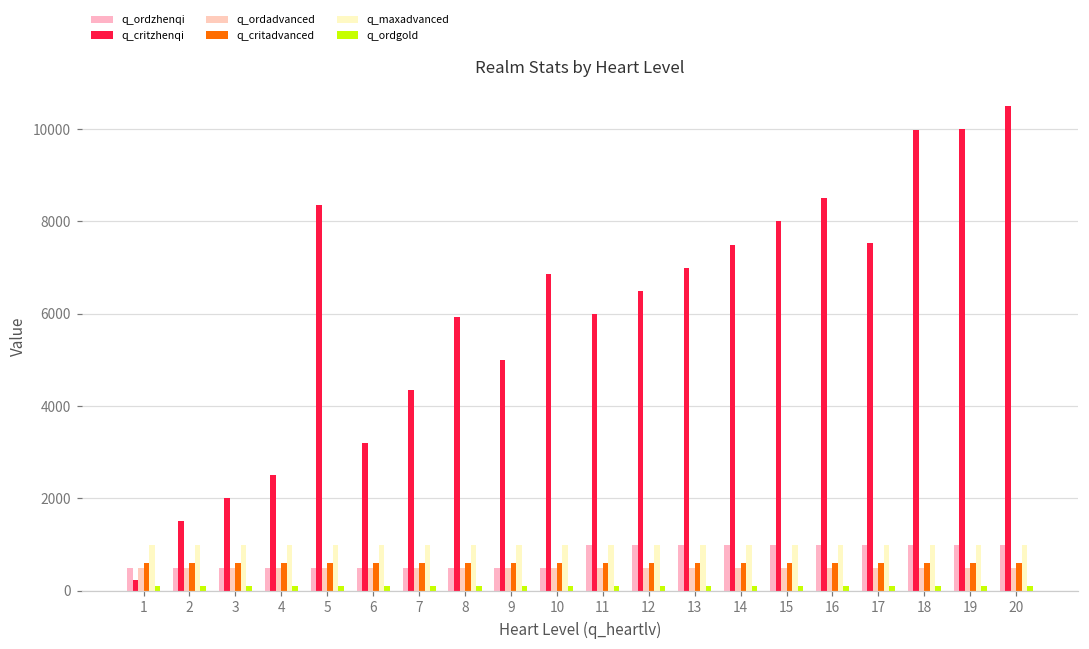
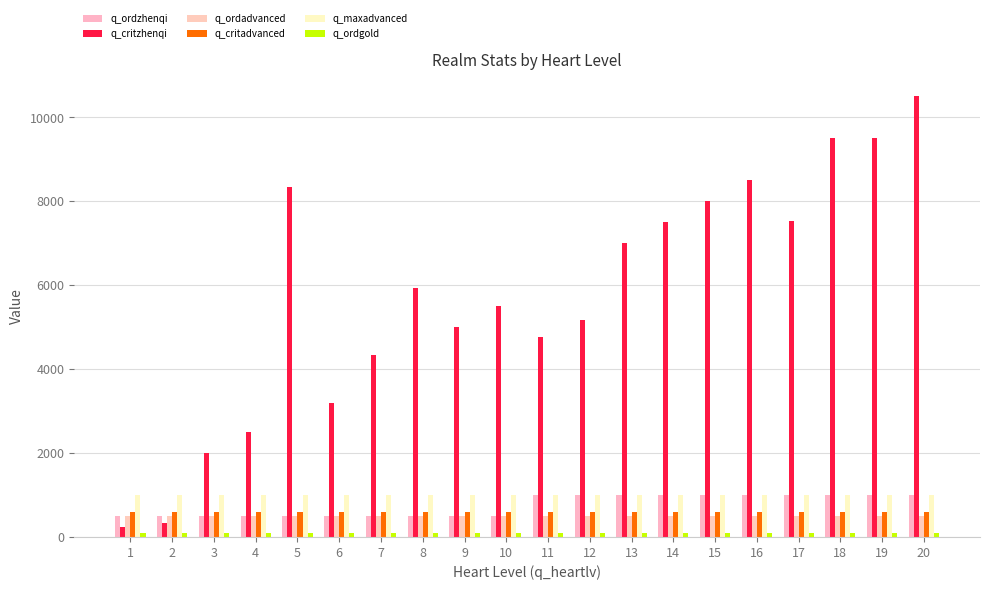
q_critzhenqi, 2: 1500 -> 300
q_critzhenqi, 10: 6900 -> 5500
q_critzhenqi, 11: 6000 -> 4800
q_critzhenqi, 12: 6500 -> 5200
q_critzhenqi, 18: 10000 -> 9500
q_critzhenqi, 19: 10000 -> 9500
